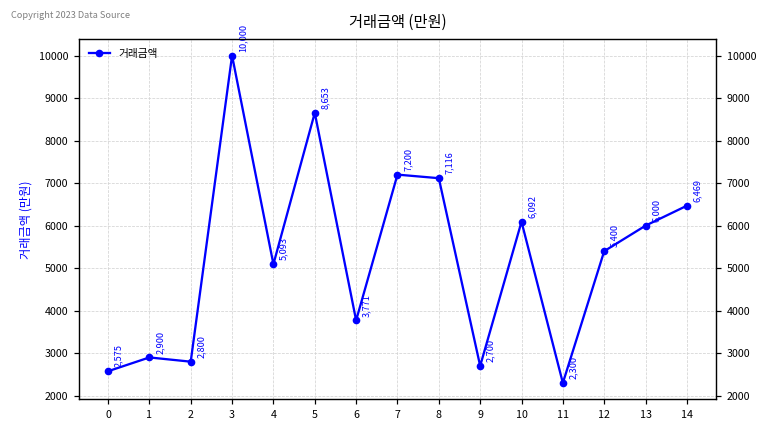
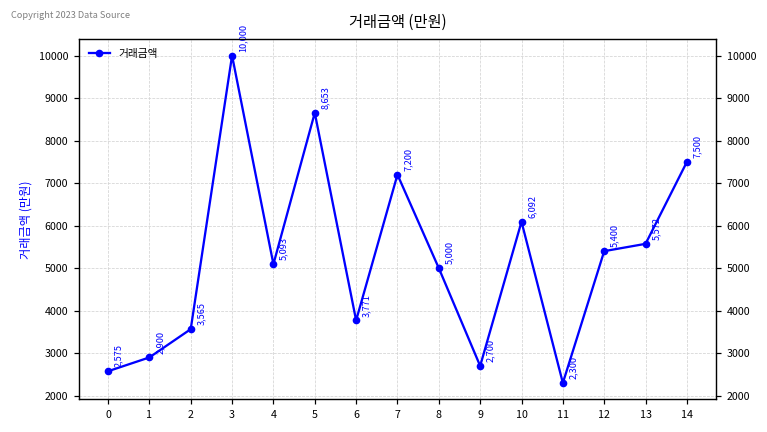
2: 2,800 -> 3,565
8: 7,116 -> 5,000
13: 6,000 -> 5,572
14: 6,469 -> 7,500
